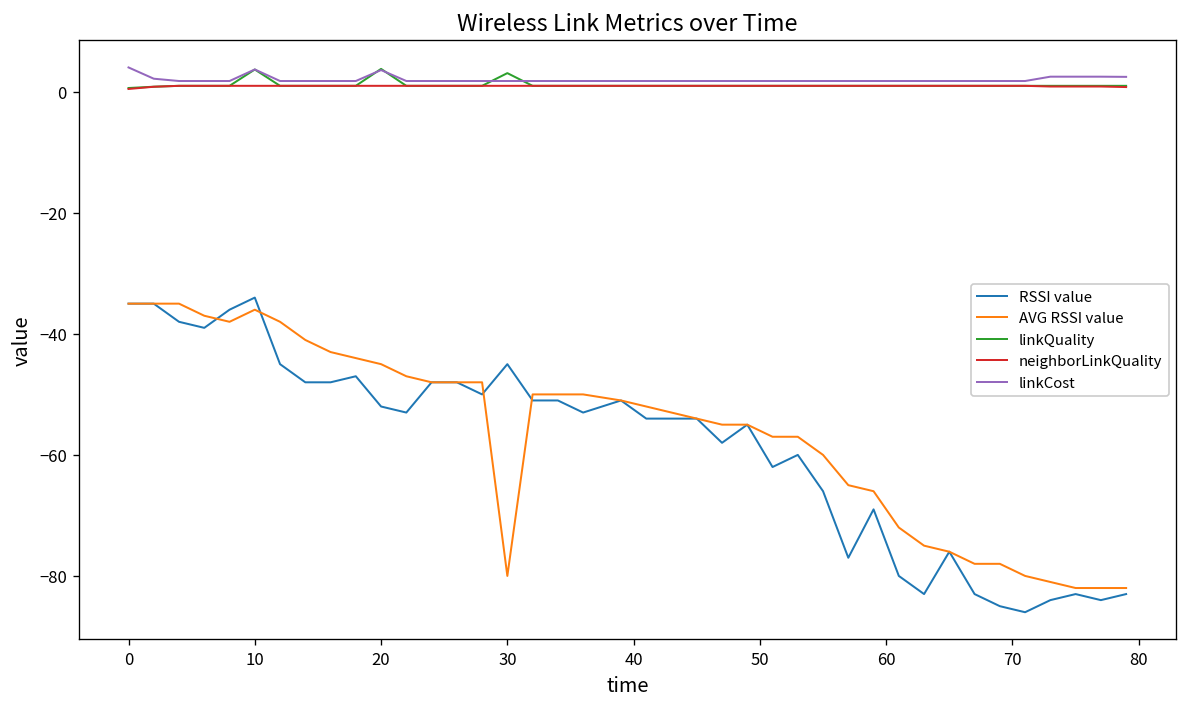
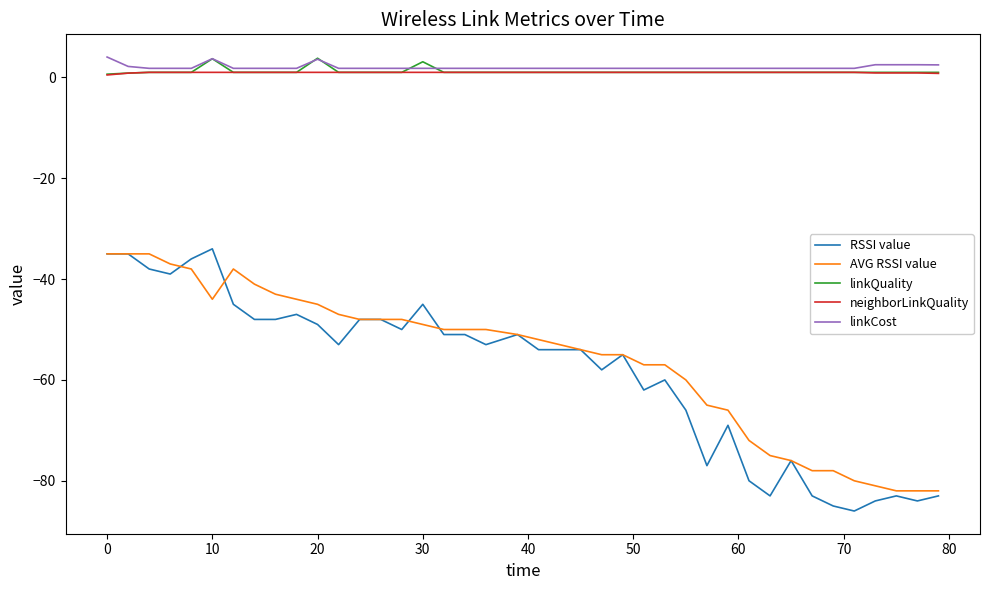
AVG RSSI value, 10: -36 -> -44
RSSI value, 20: -52 -> -49
AVG RSSI value, 30: -80 -> -49
